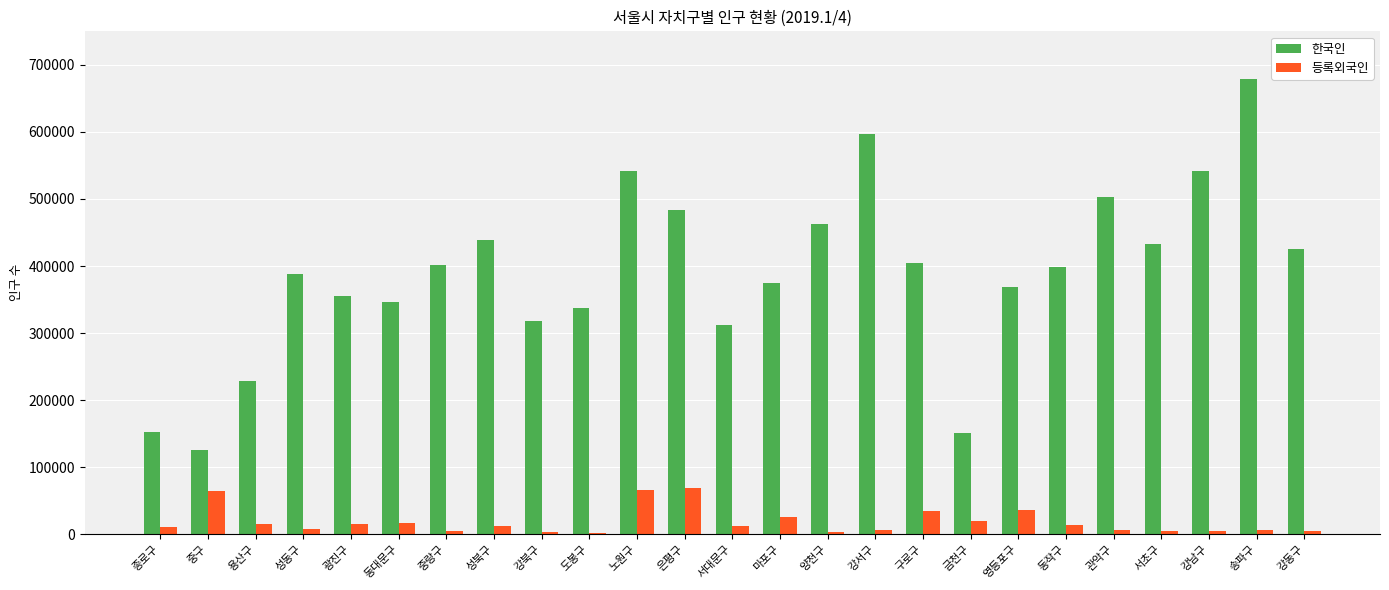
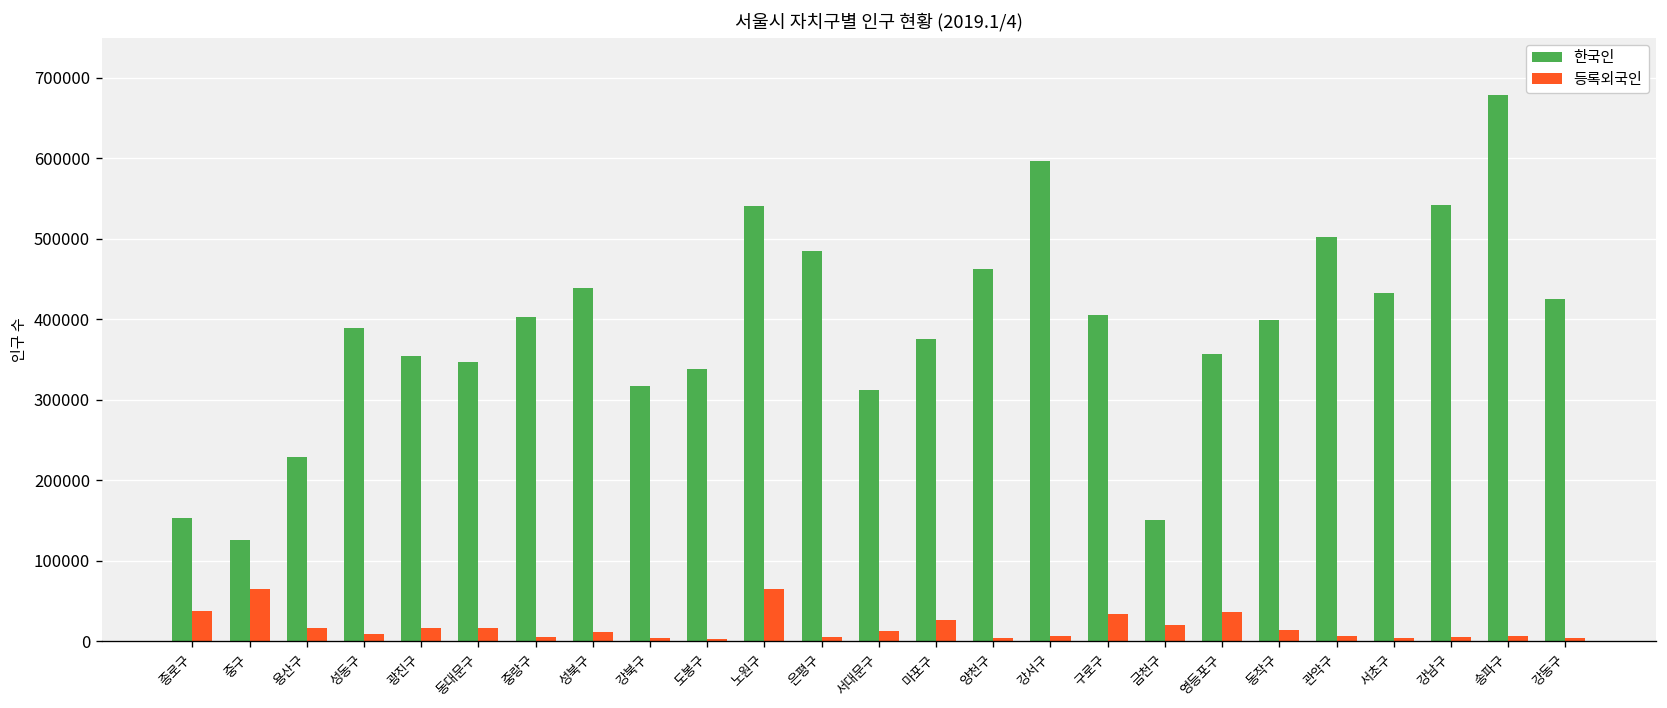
등록외국인, 종로구: 10000 -> 40000
등록외국인, 은평구: 70000 -> 0
한국인, 영등포구: 370000 -> 360000
